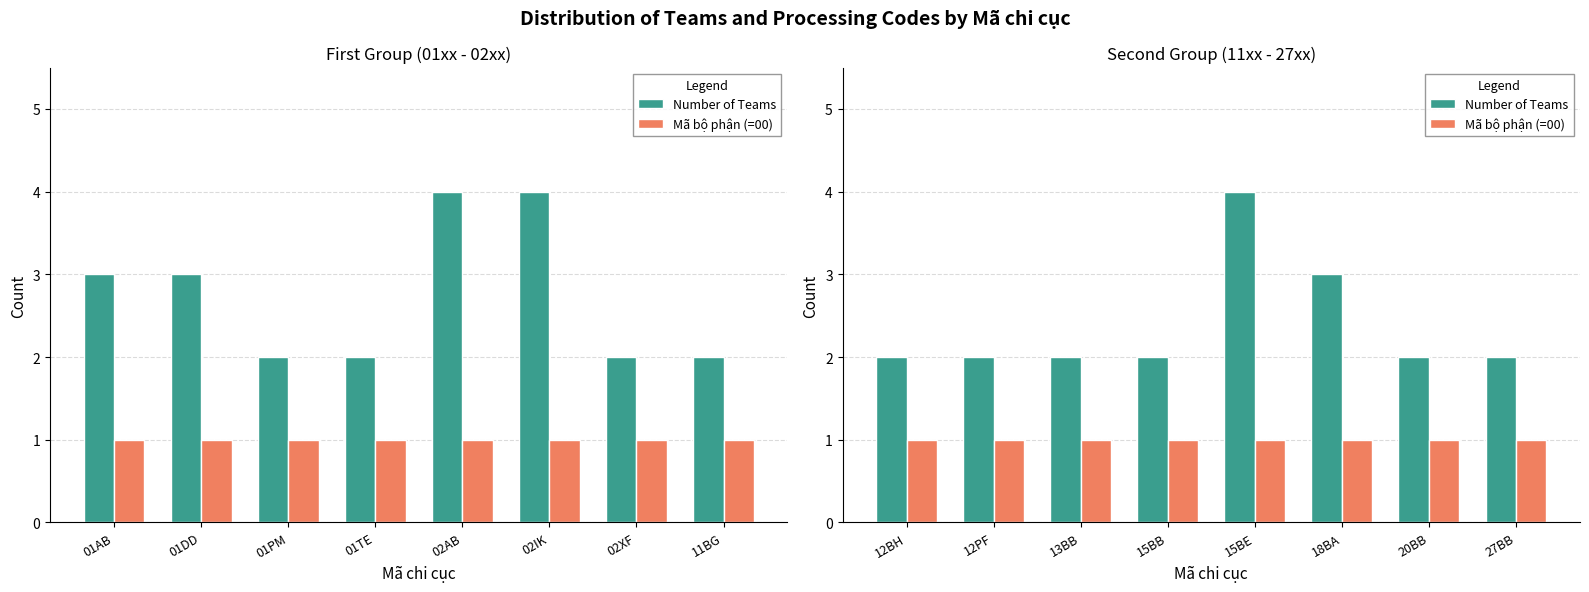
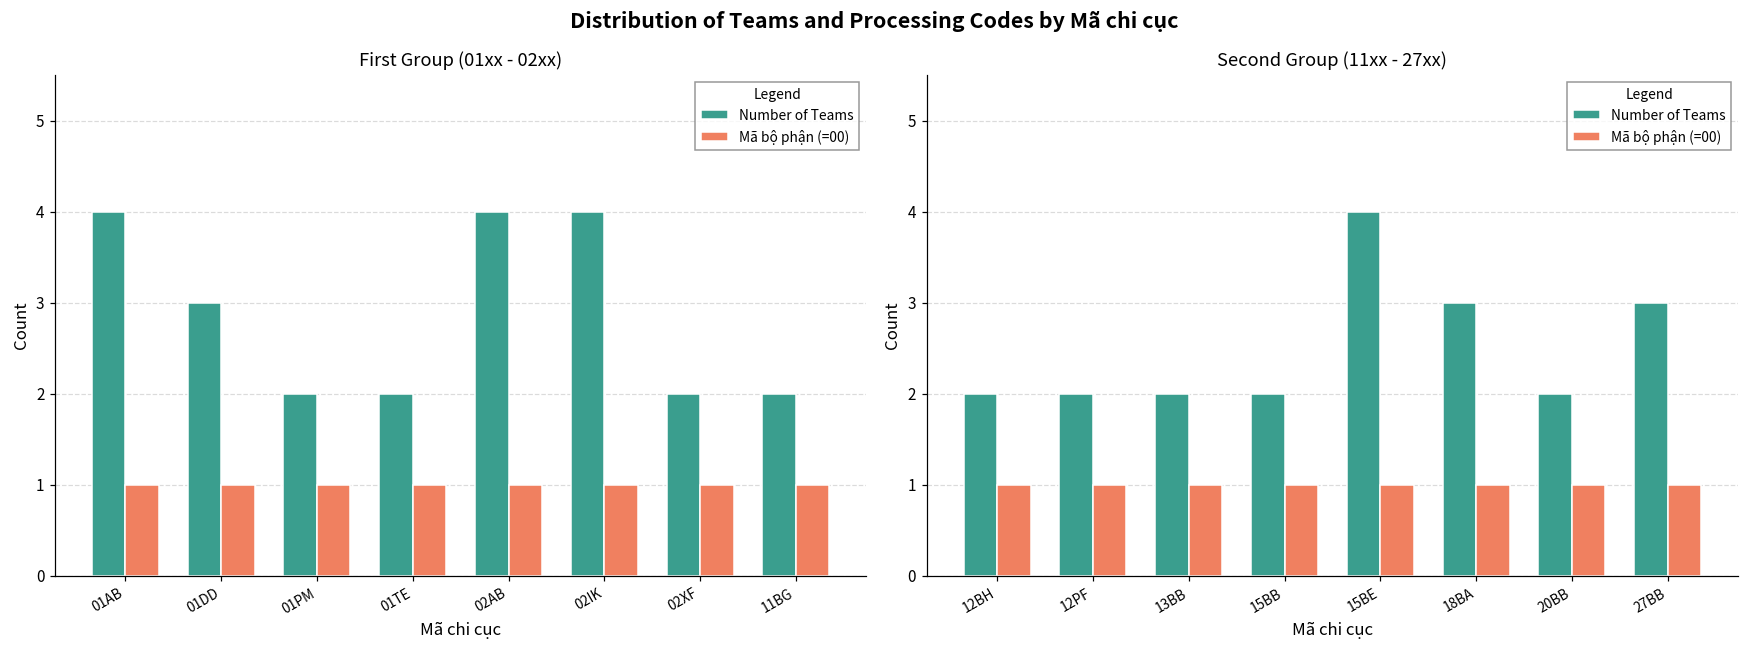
First Group (01xx - 02xx), Number of Teams, 01AB: 3 -> 4
Second Group (11xx - 27xx), Number of Teams, 27BB: 2 -> 3
